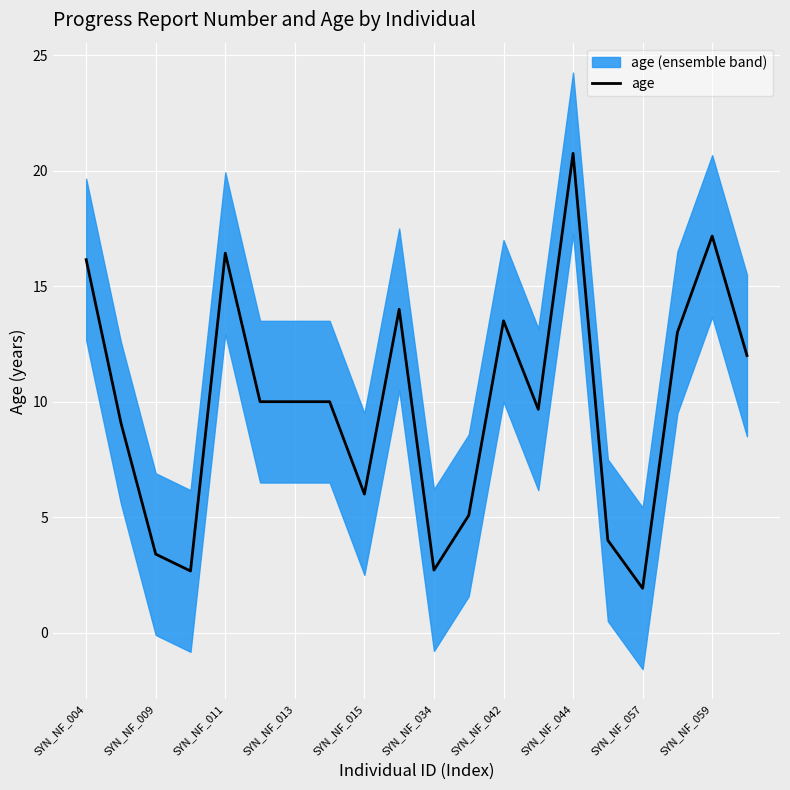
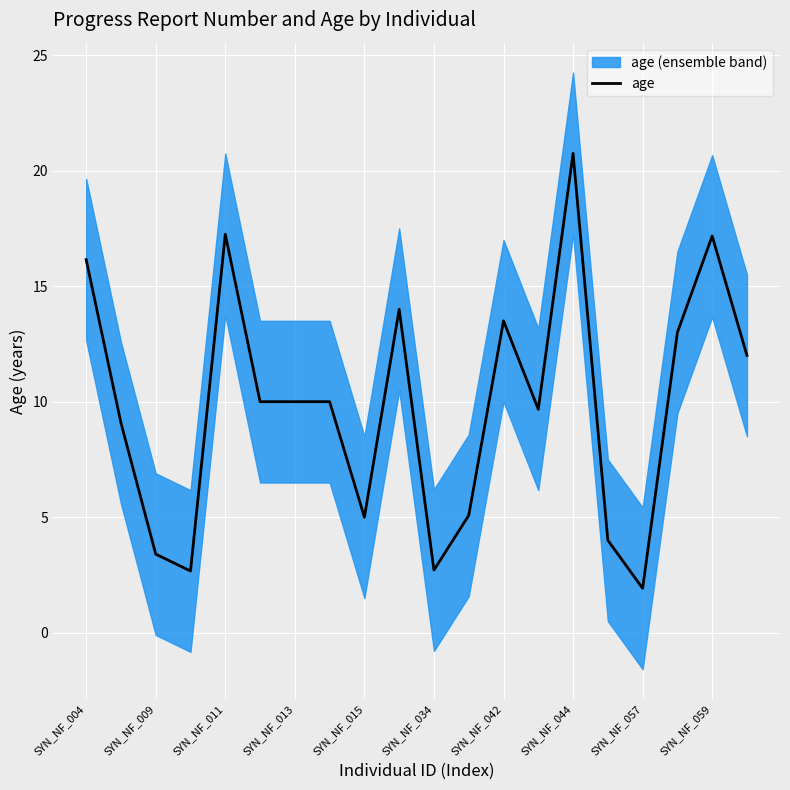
age, SYN_NF_011: 16.4 -> 17.3
age, SYN_NF_015: 6 -> 5
